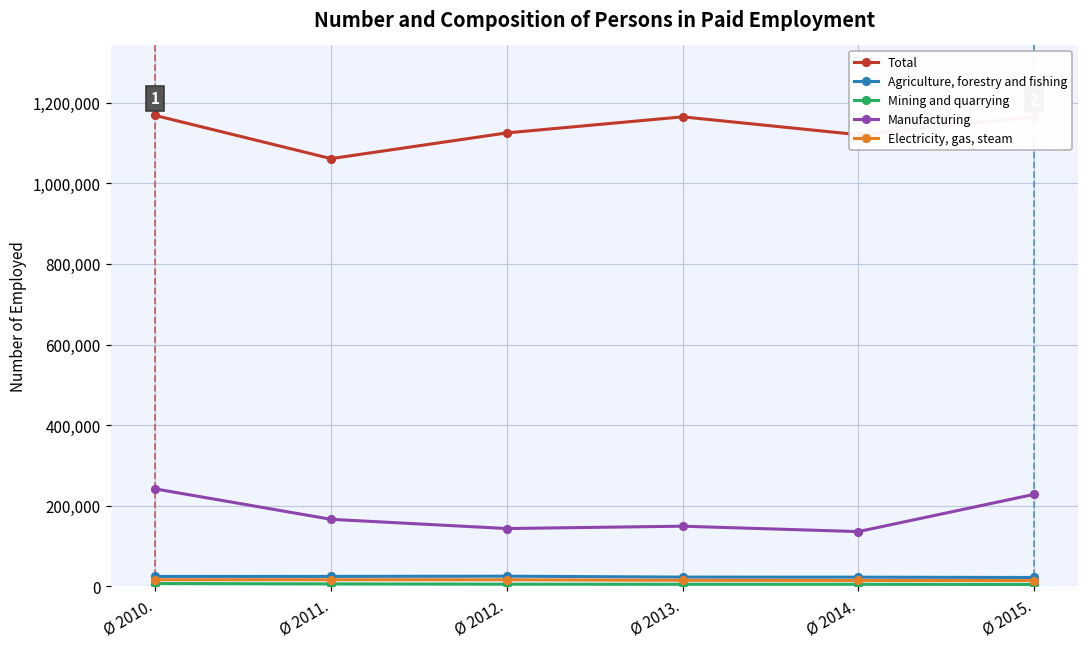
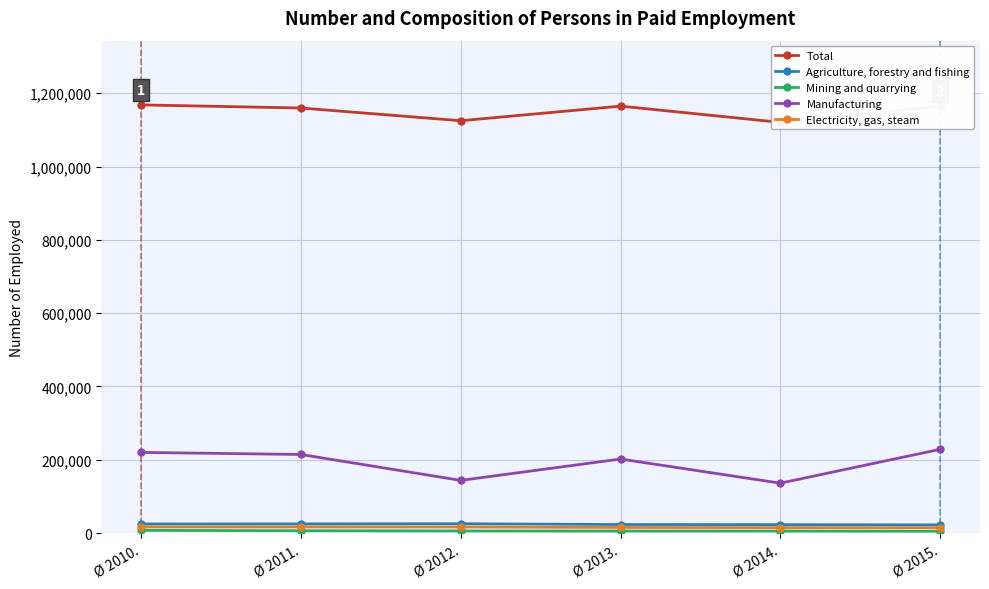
Manufacturing, Ø 2010.: 240,000 -> 220,000
Total, Ø 2011.: 1,060,000 -> 1,160,000
Manufacturing, Ø 2011.: 170,000 -> 210,000
Manufacturing, Ø 2013.: 150,000 -> 200,000
